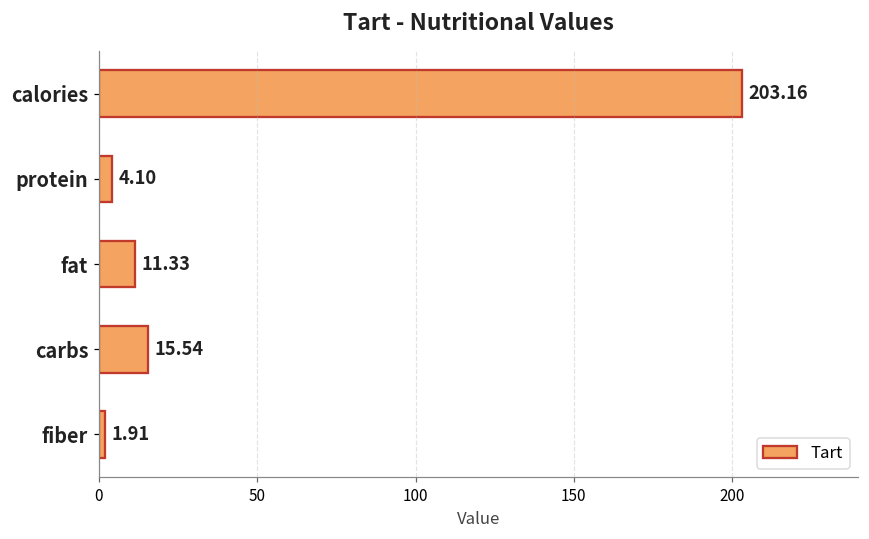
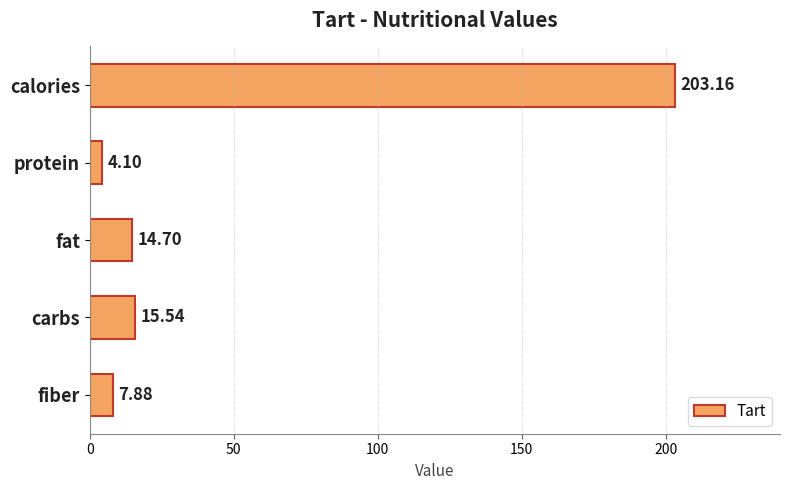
fat: 11.33 -> 14.70
fiber: 1.91 -> 7.88
